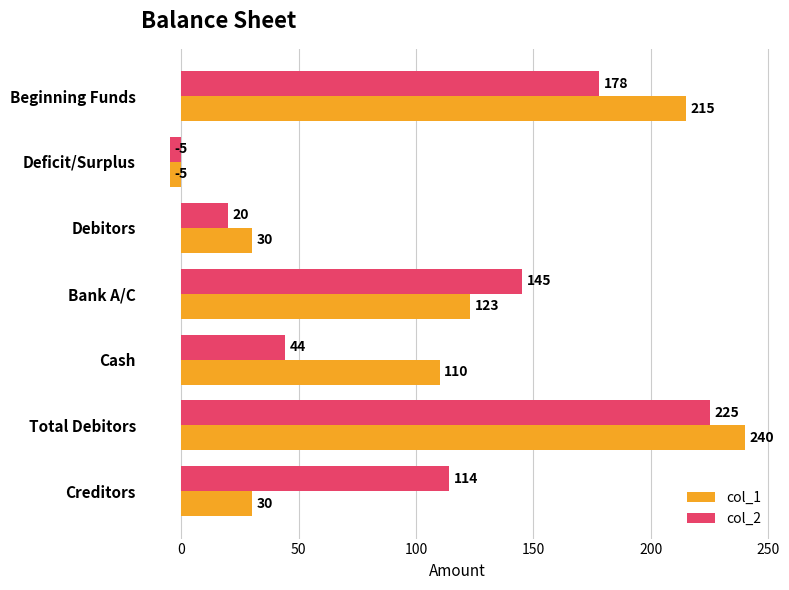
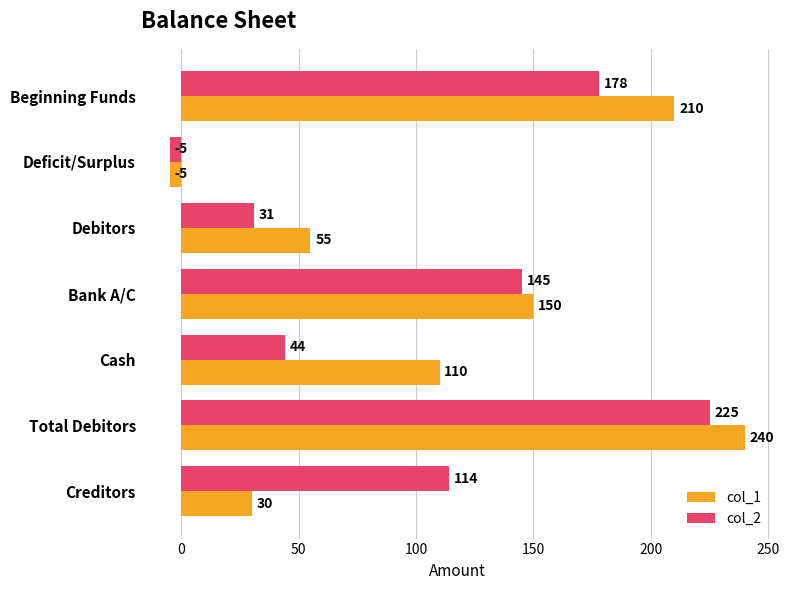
col_1, Beginning Funds: 215 -> 210
col_2, Debitors: 20 -> 31
col_1, Debitors: 30 -> 55
col_1, Bank A/C: 123 -> 150
